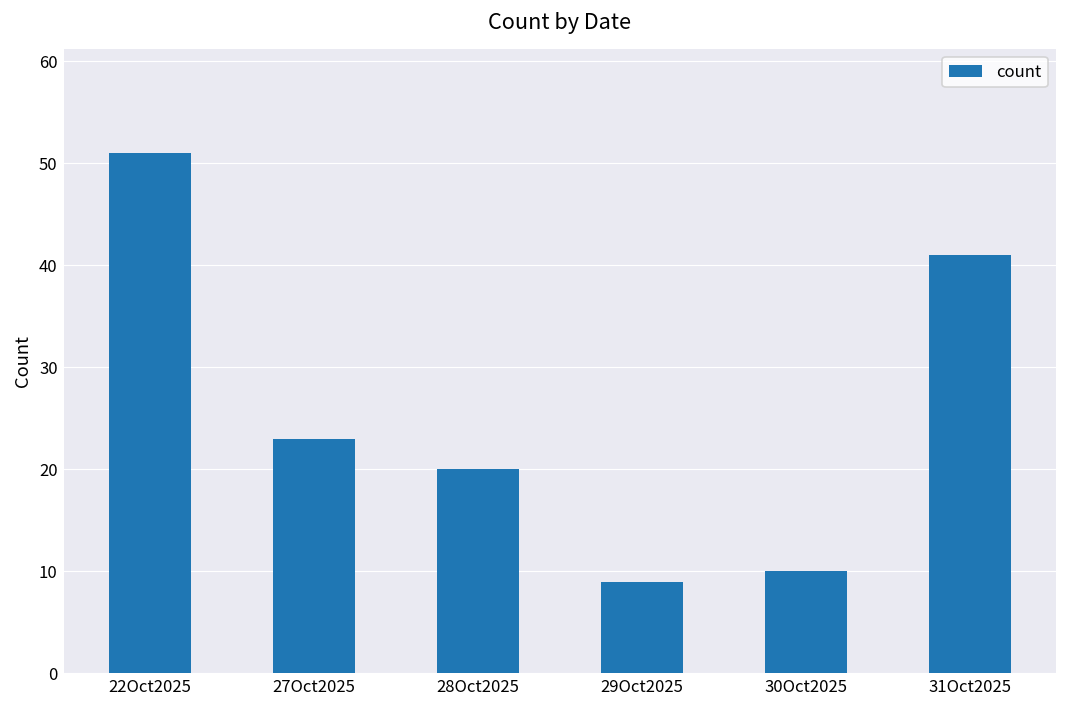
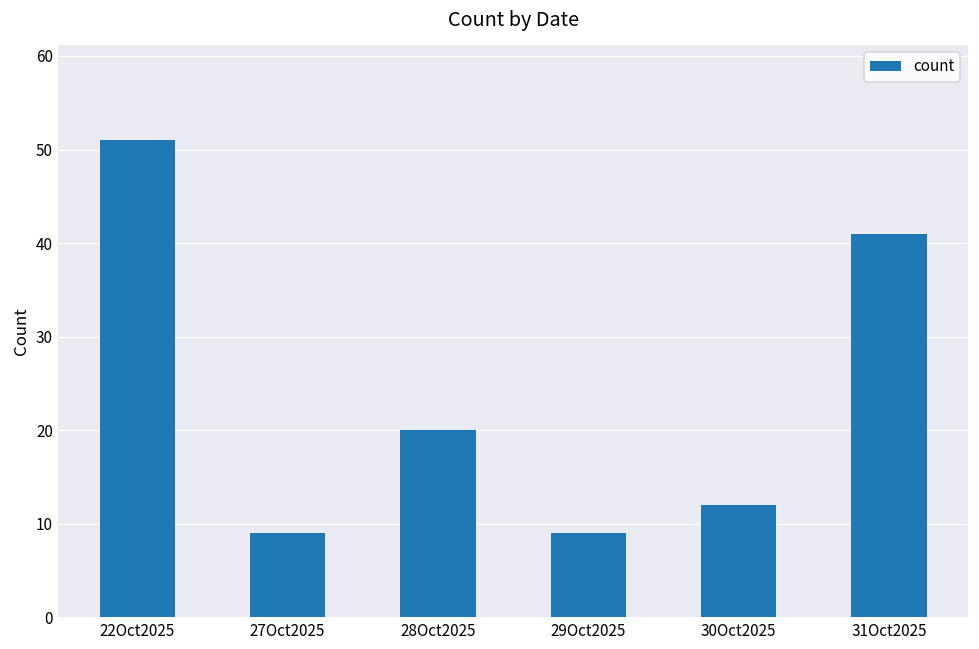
27Oct2025: 23 -> 9
30Oct2025: 10 -> 12
